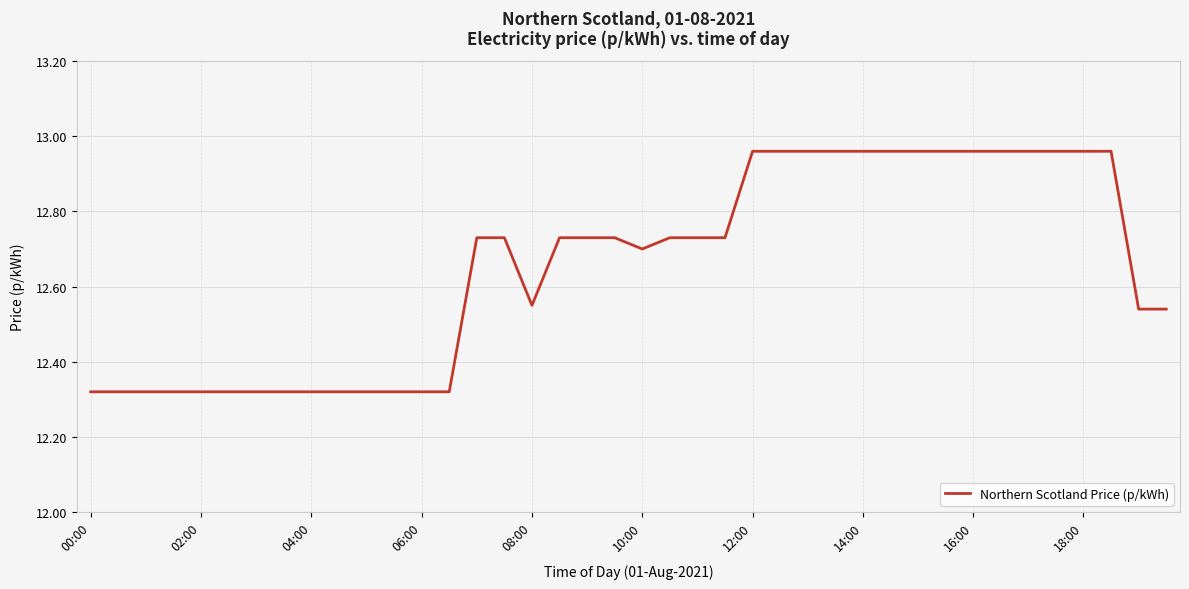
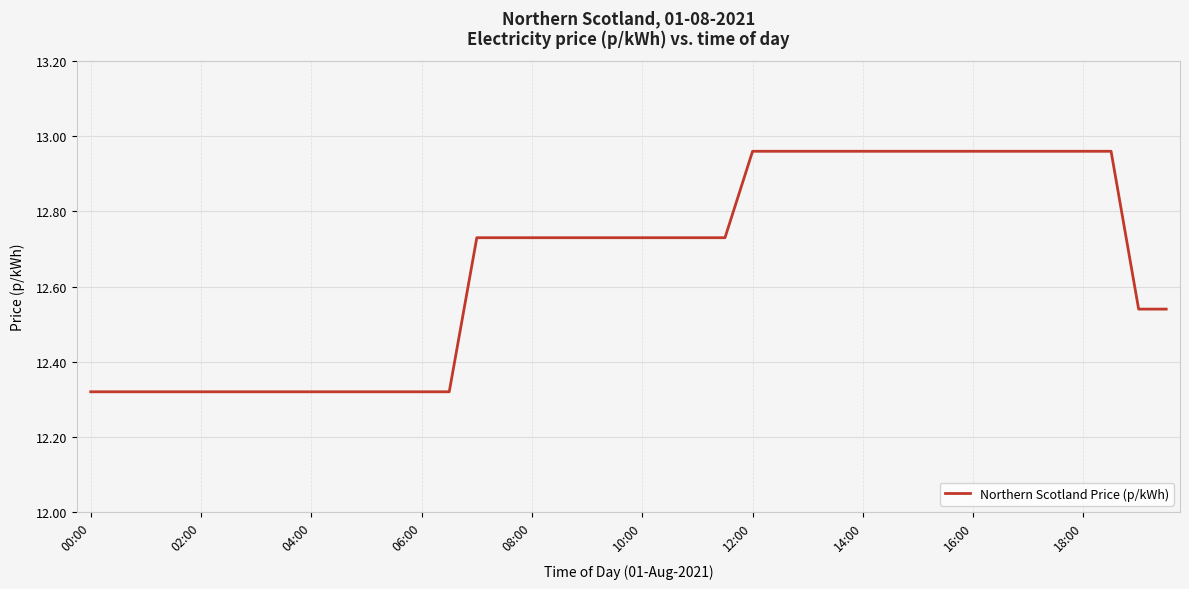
08:00: 12.55 -> 12.73
10:00: 12.70 -> 12.73
